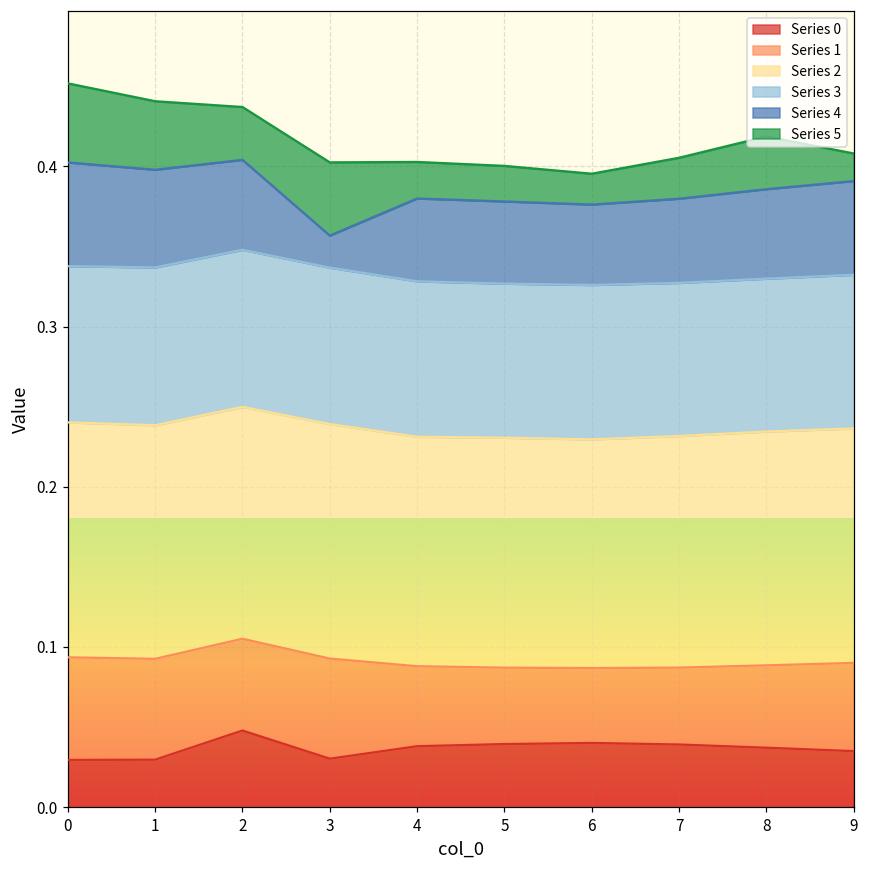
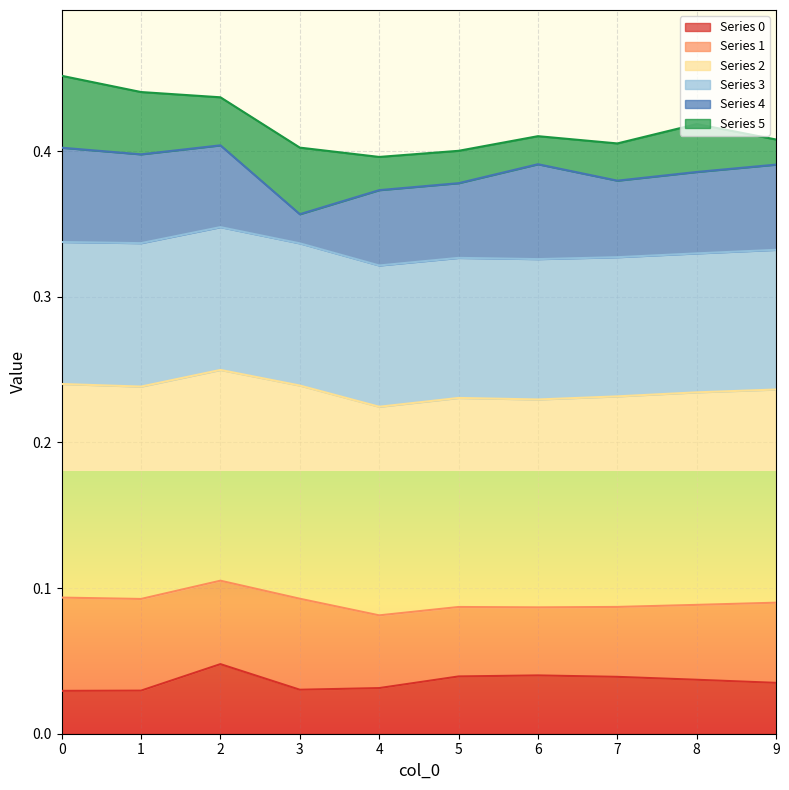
Series 0, 4: 0.038 -> 0.031
Series 4, 6: 0.050 -> 0.065
